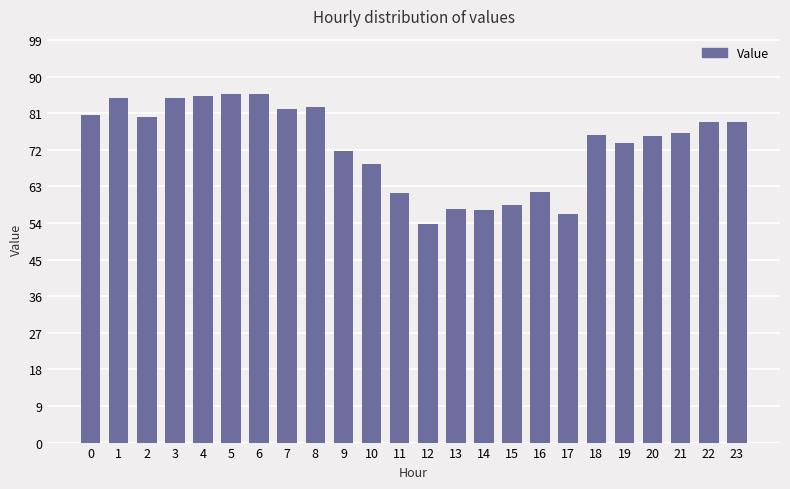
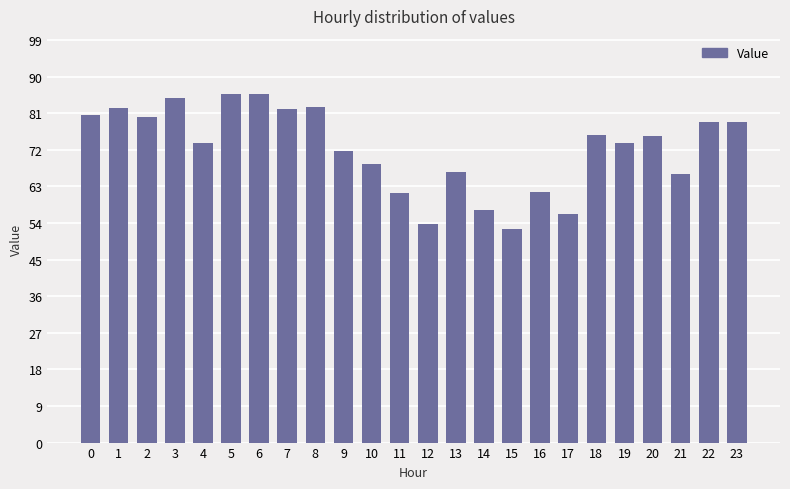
1: 85 -> 82
4: 85 -> 74
13: 58 -> 67
15: 58 -> 52
21: 76 -> 66
